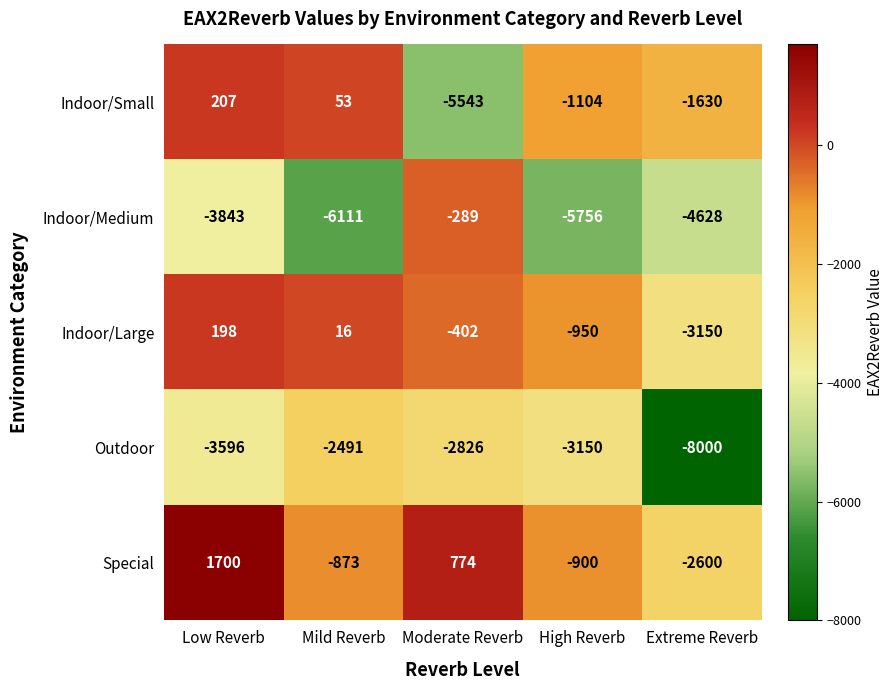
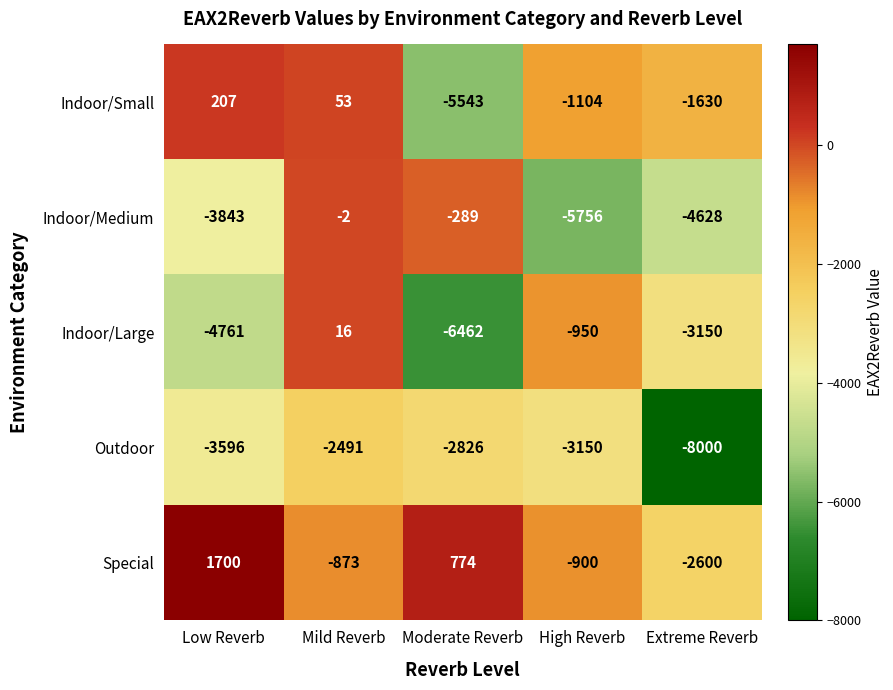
Indoor/Medium, Mild Reverb: -6111 -> -2
Indoor/Large, Low Reverb: 198 -> -4761
Indoor/Large, Moderate Reverb: -402 -> -6462
